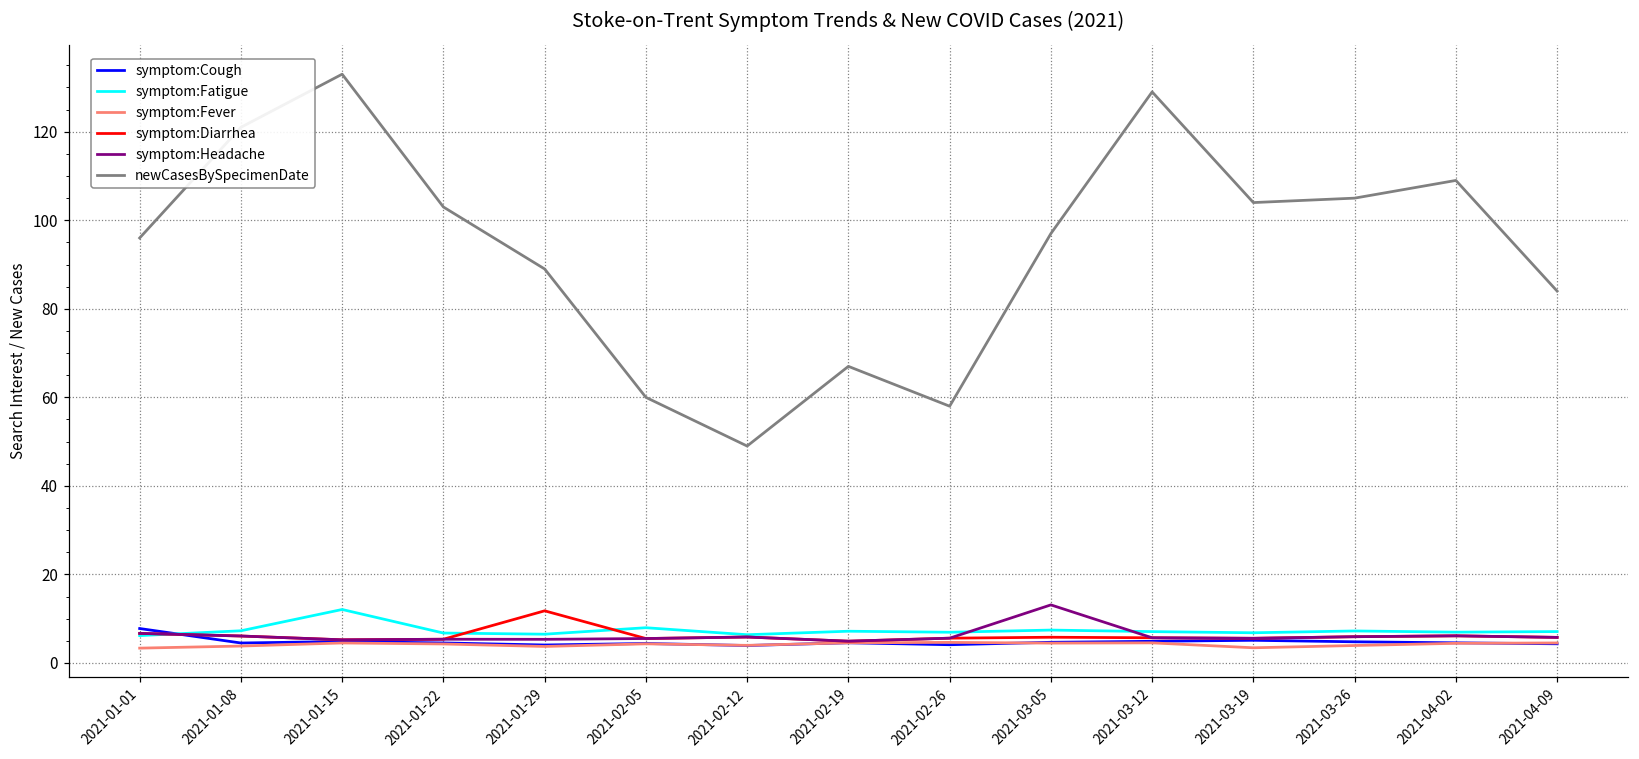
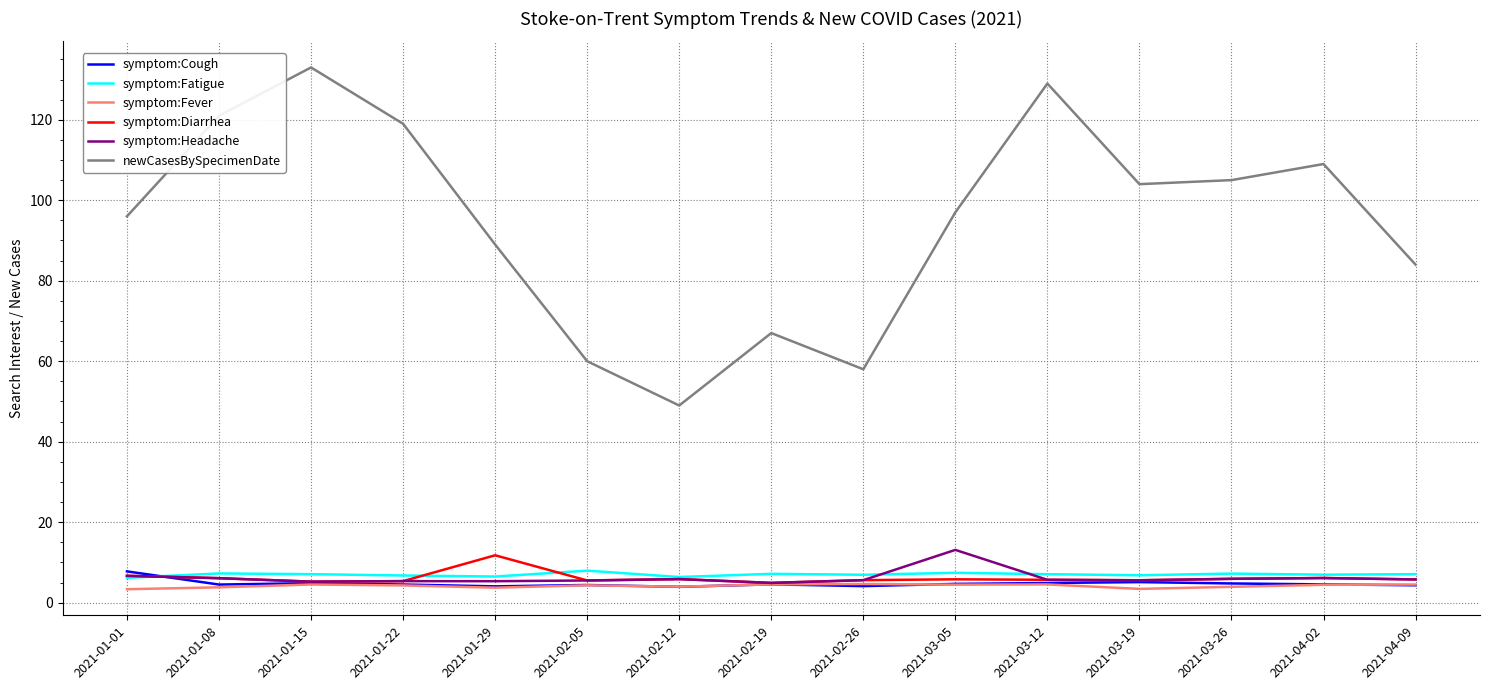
symptom:Fatigue, 2021-01-15: 12 -> 7
newCasesBySpecimenDate, 2021-01-22: 103 -> 119
